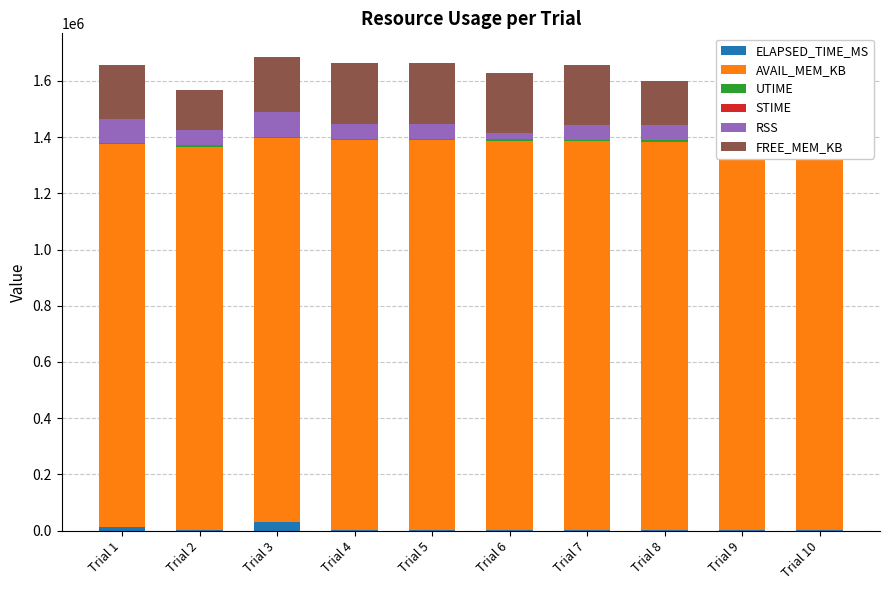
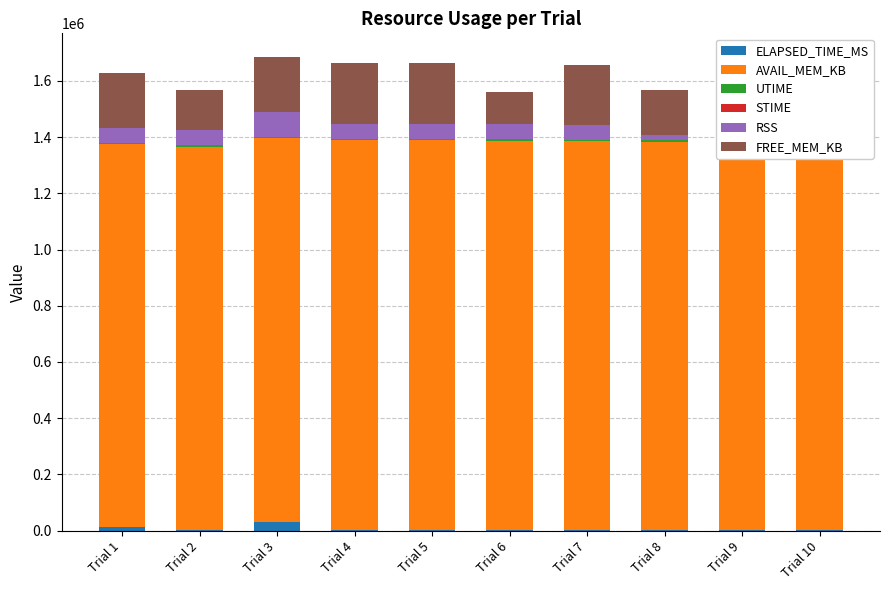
RSS, Trial 1: 80000 -> 50000
RSS, Trial 6: 20000 -> 50000
FREE_MEM_KB, Trial 6: 210000 -> 120000
RSS, Trial 8: 50000 -> 20000
